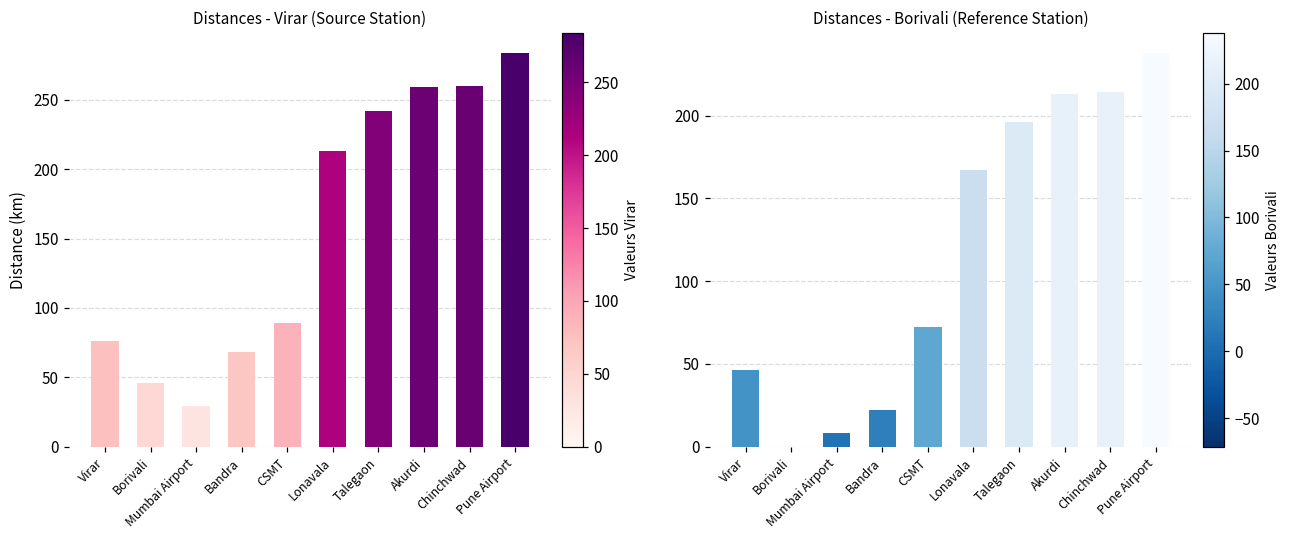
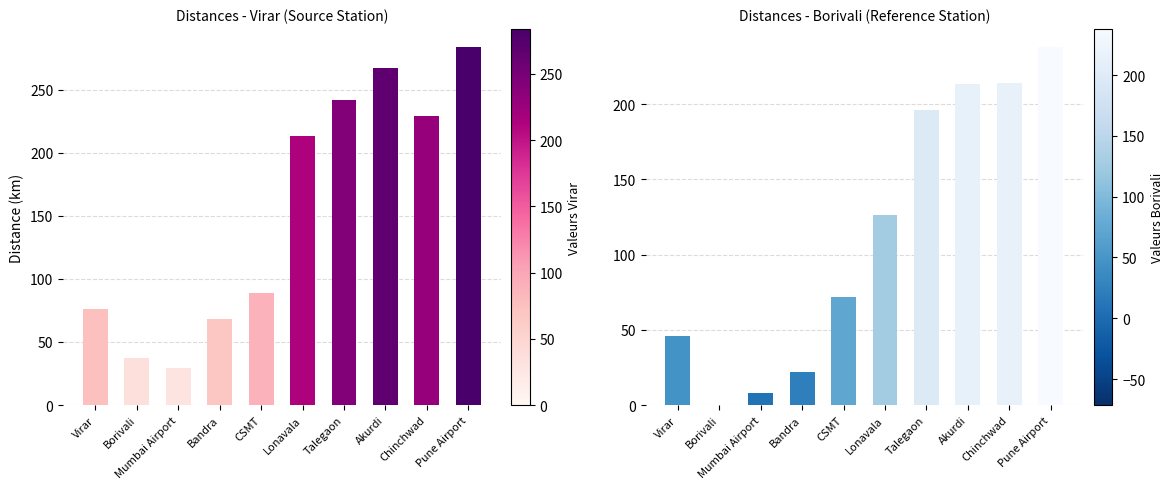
Distances - Virar (Source Station), Borivali: 46 -> 37
Distances - Virar (Source Station), Akurdi: 259 -> 267
Distances - Virar (Source Station), Chinchwad: 260 -> 229
Distances - Borivali (Reference Station), Lonavala: 167 -> 126
